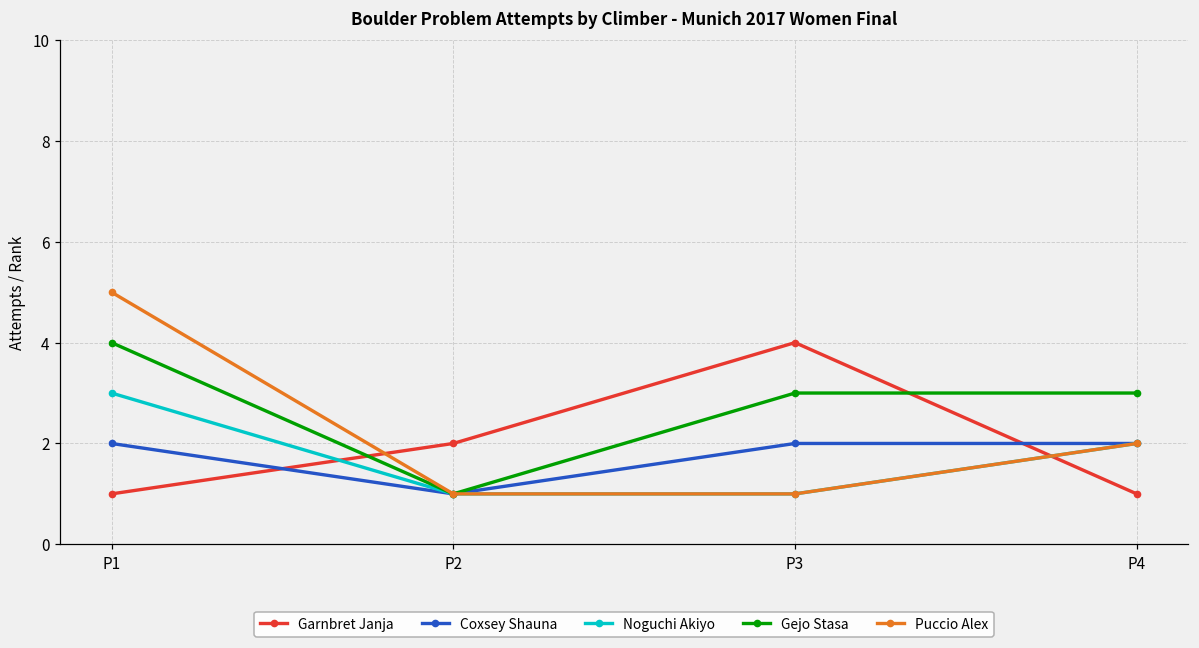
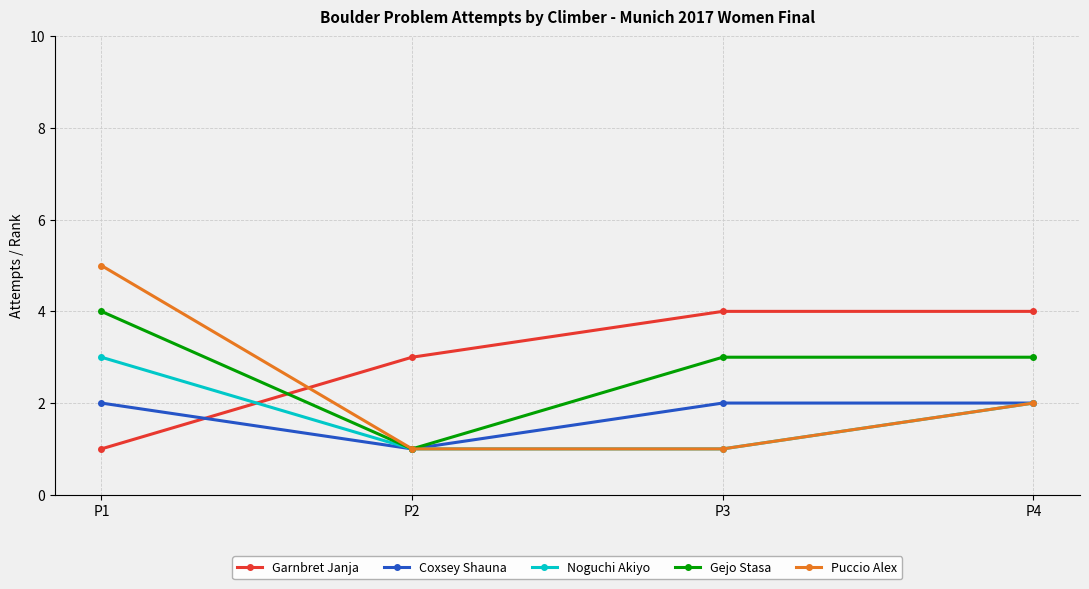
Garnbret Janja, P2: 2 -> 3
Garnbret Janja, P4: 1 -> 4
